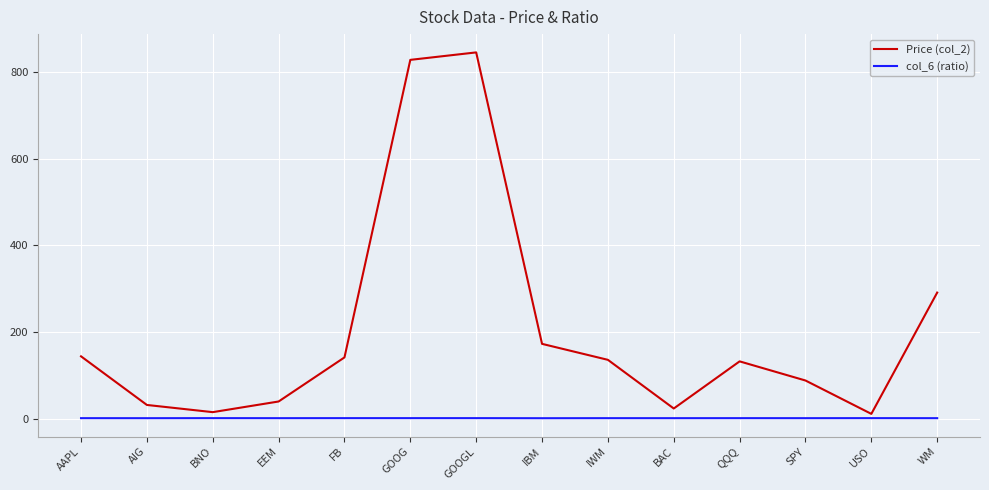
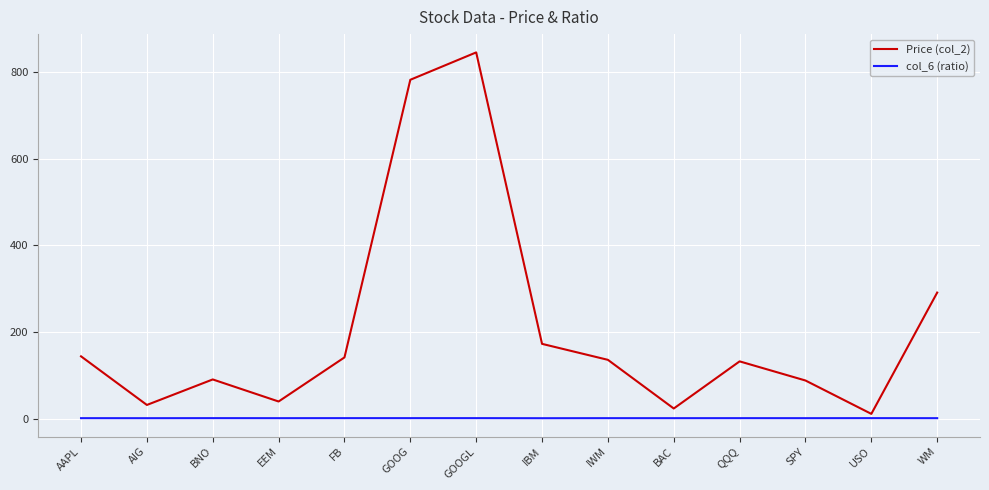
Price (col_2), BNO: 10 -> 90
Price (col_2), GOOG: 830 -> 780
